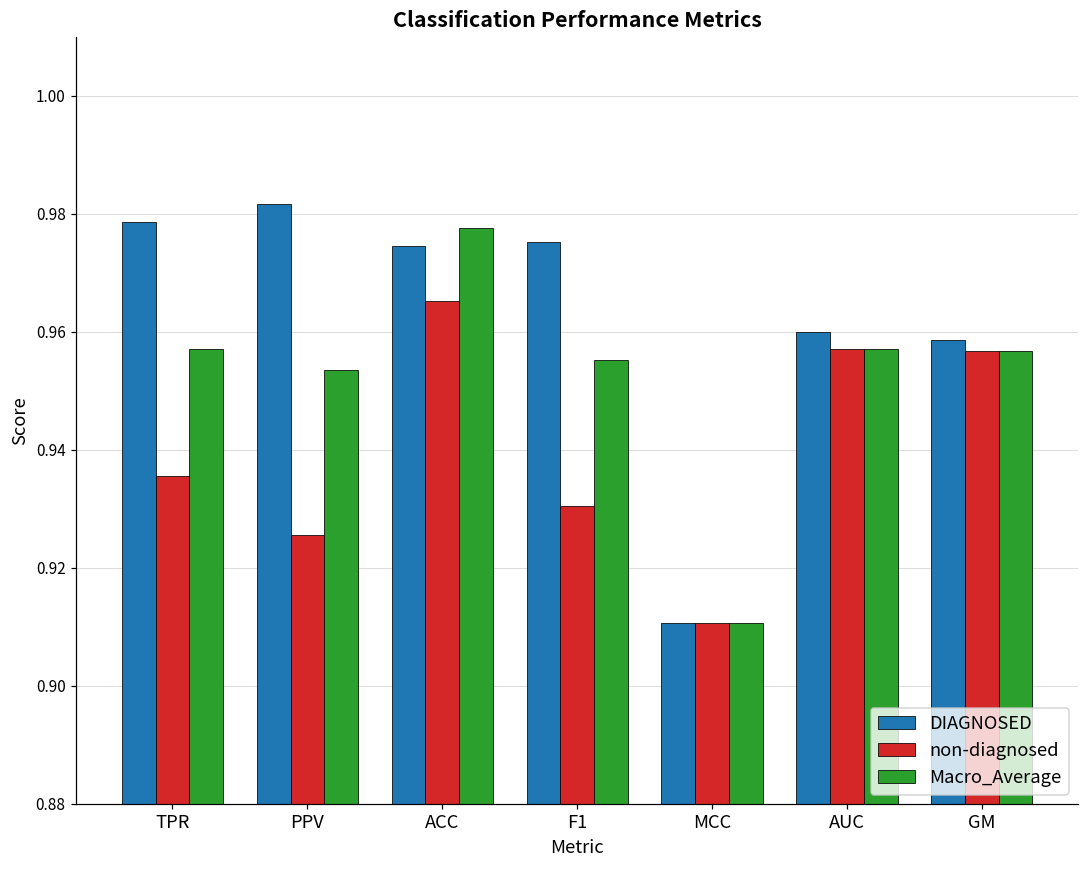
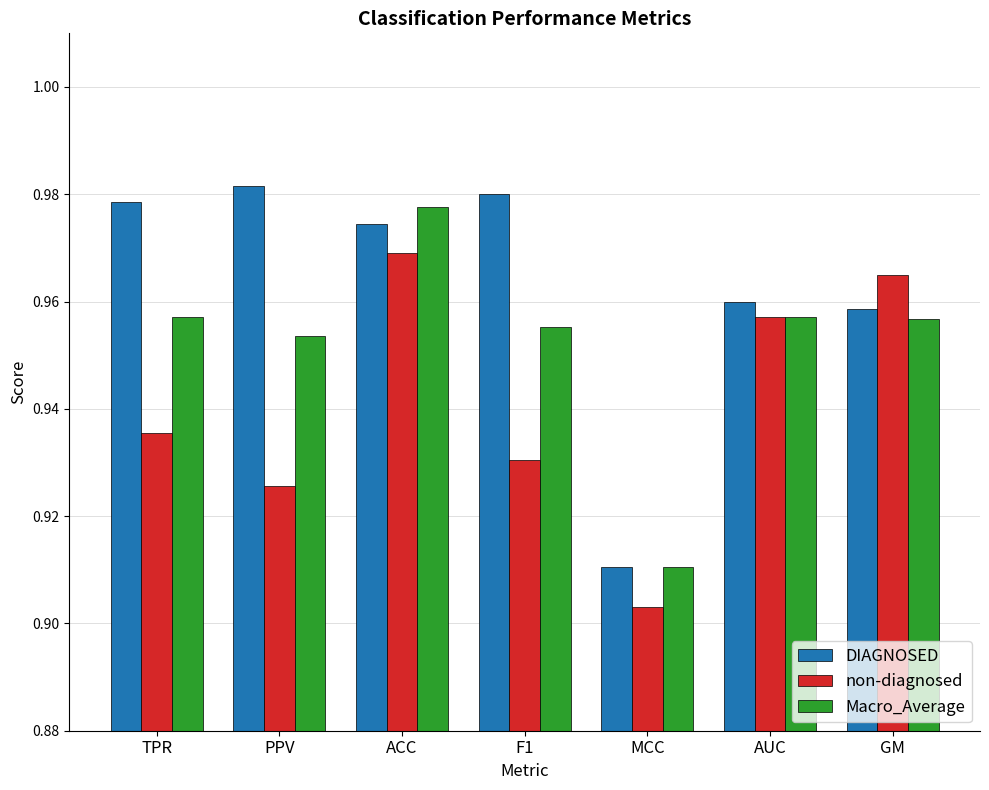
non-diagnosed, ACC: 0.965 -> 0.969
DIAGNOSED, F1: 0.975 -> 0.980
non-diagnosed, MCC: 0.911 -> 0.903
non-diagnosed, GM: 0.957 -> 0.965
